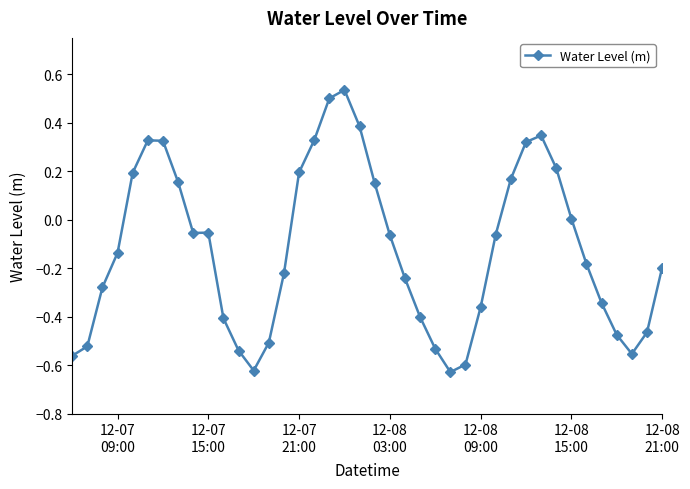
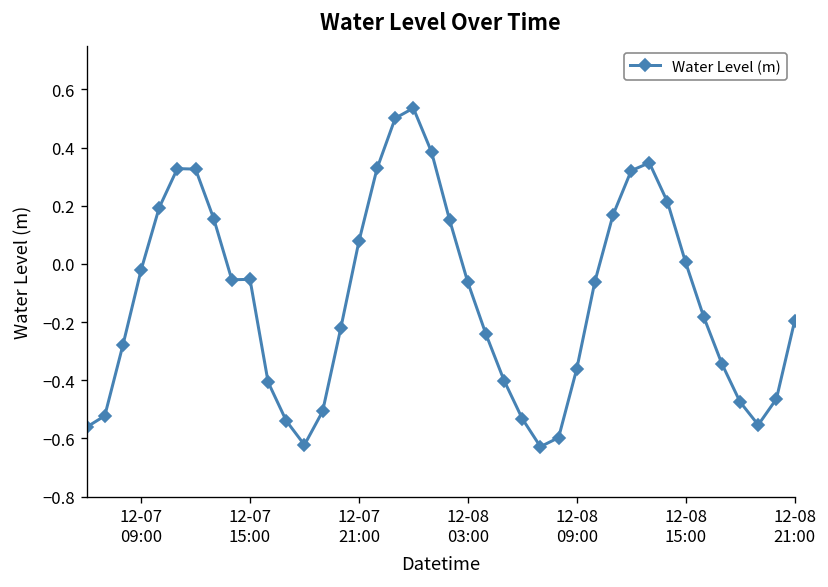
12-07 09:00: -0.14 -> -0.02
12-07 21:00: 0.20 -> 0.08
